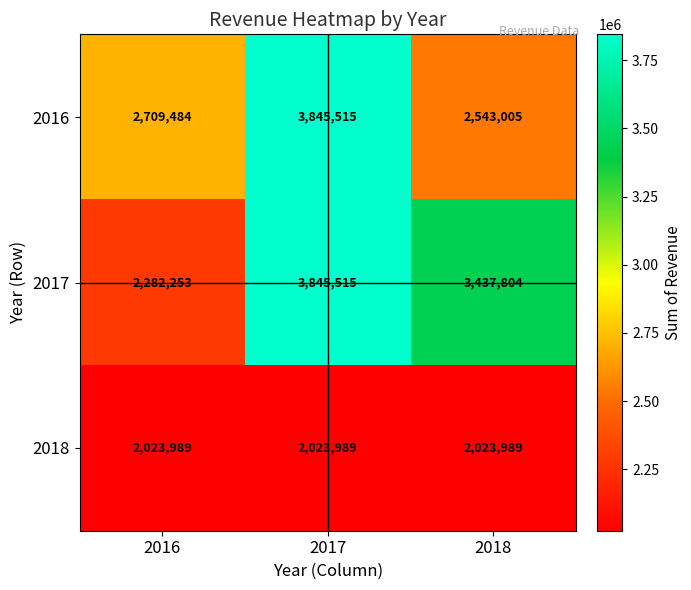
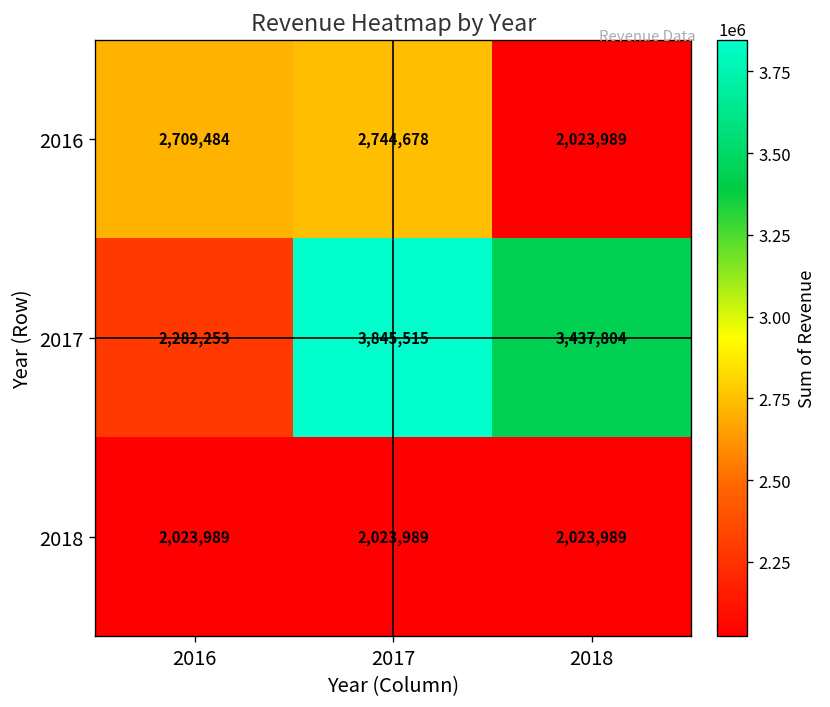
2016, 2017: 3,845,515 -> 2,744,678
2016, 2018: 2,543,005 -> 2,023,989
